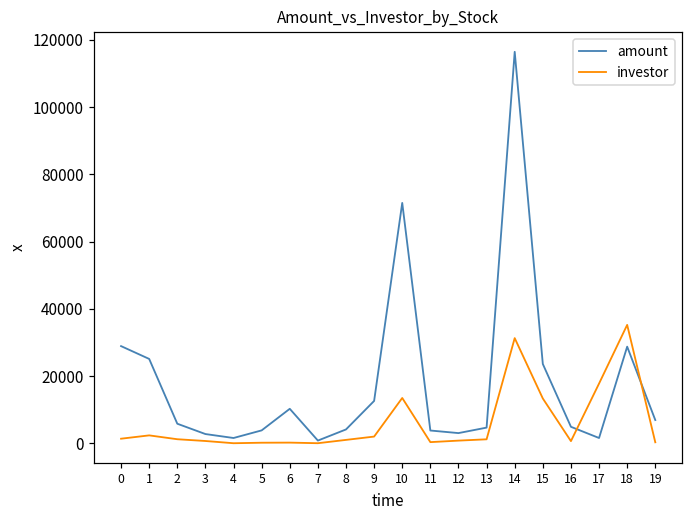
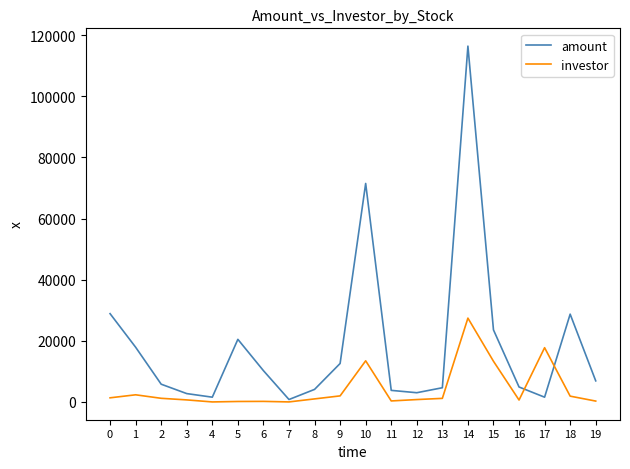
amount, 1: 25000 -> 18000
amount, 5: 4000 -> 20000
investor, 14: 31000 -> 27000
investor, 18: 35000 -> 2000
